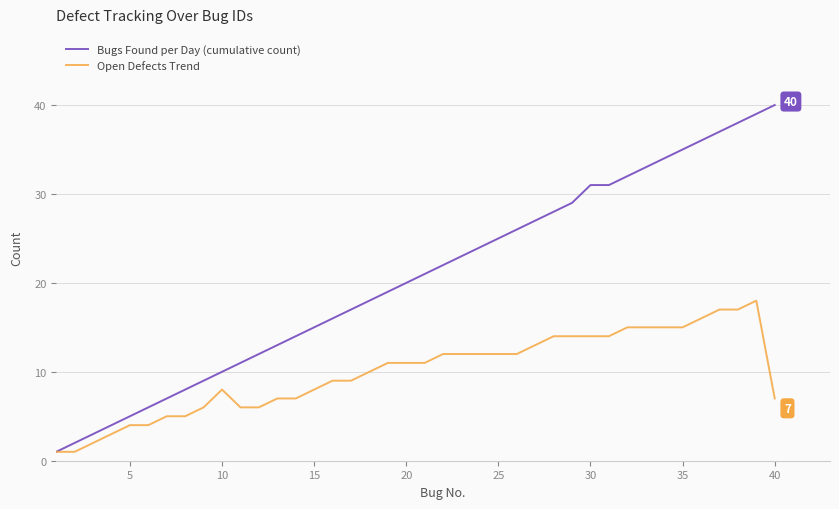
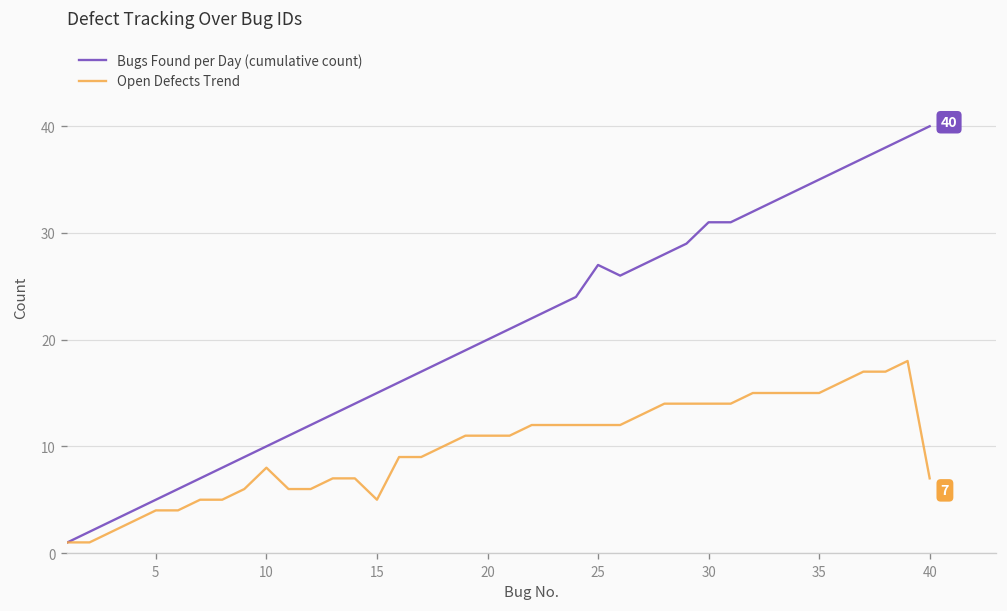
Open Defects Trend, 15: 8 -> 5
Bugs Found per Day (cumulative count), 25: 25 -> 27
